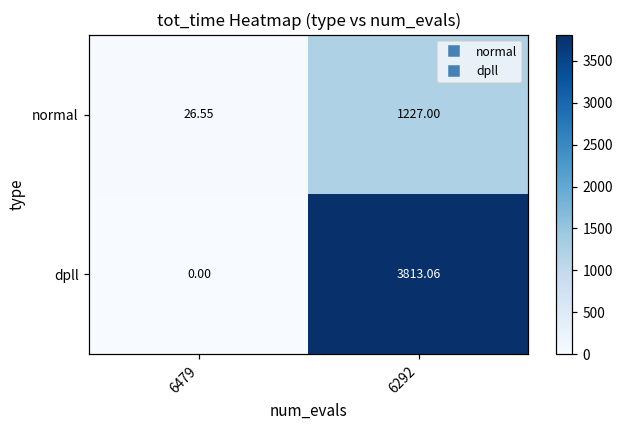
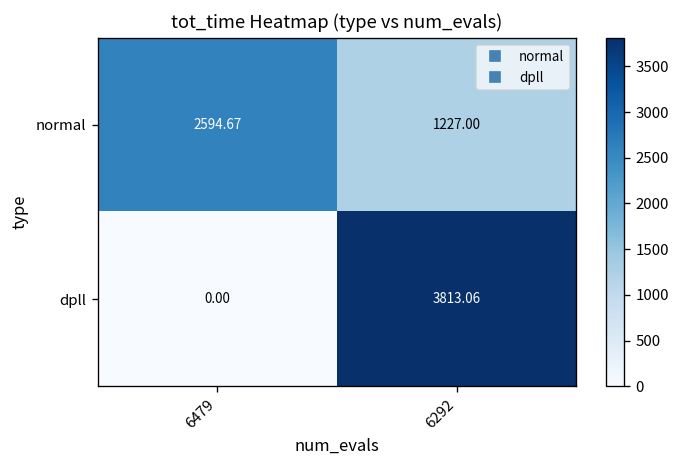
normal, 6479: 26.55 -> 2594.67
